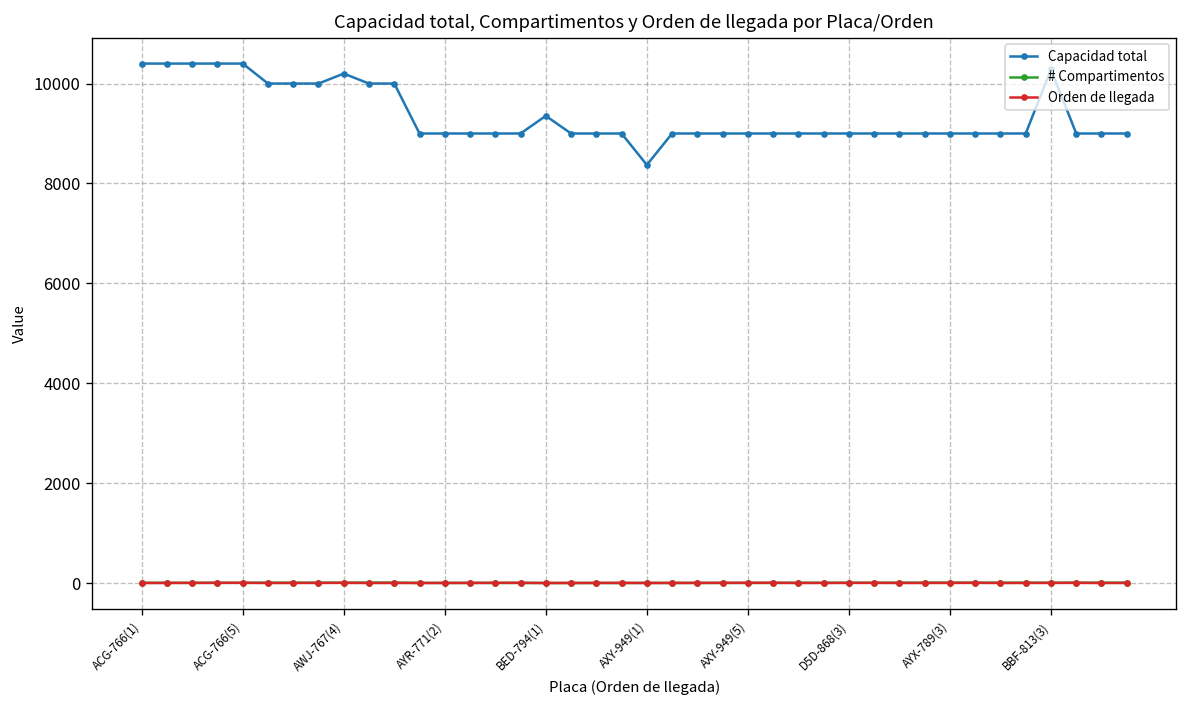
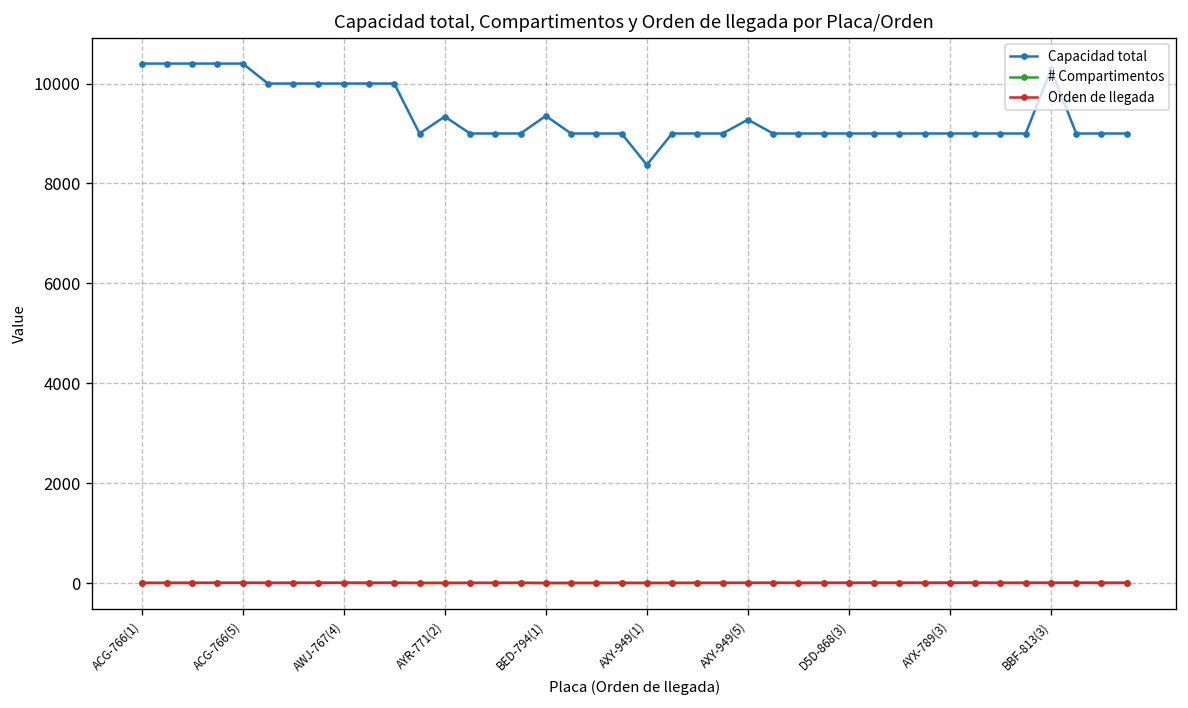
Capacidad total, AWJ-767(4): 10200 -> 10000
Capacidad total, AYR-771(2): 9000 -> 9300
Capacidad total, AXY-949(5): 9000 -> 9300
